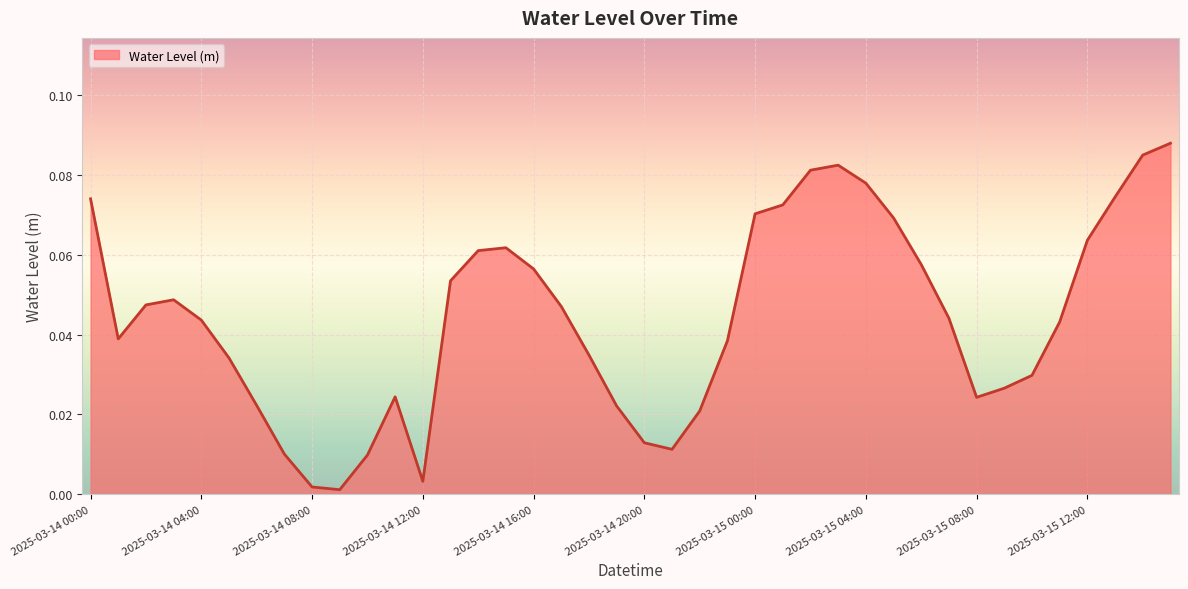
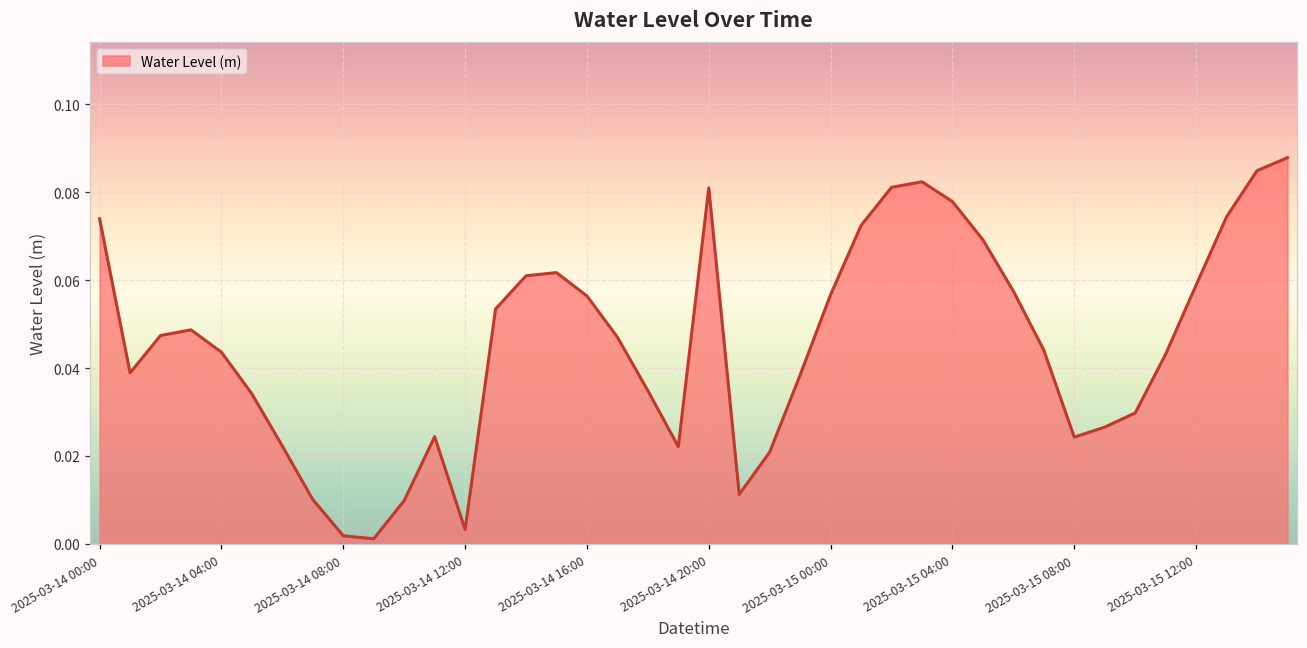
2025-03-14 20:00: 0.013 -> 0.081
2025-03-15 00:00: 0.070 -> 0.057
2025-03-15 12:00: 0.064 -> 0.059
